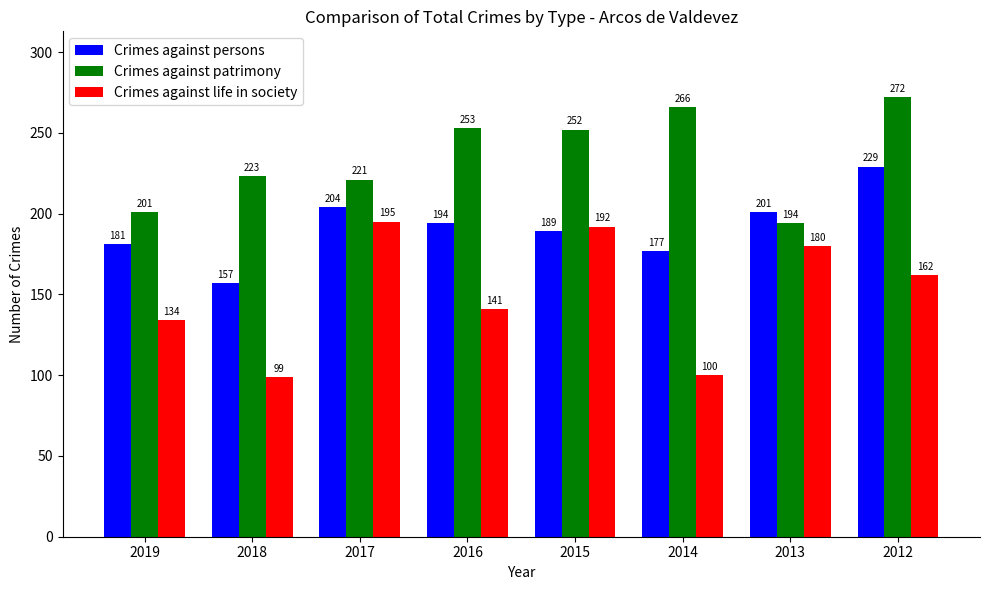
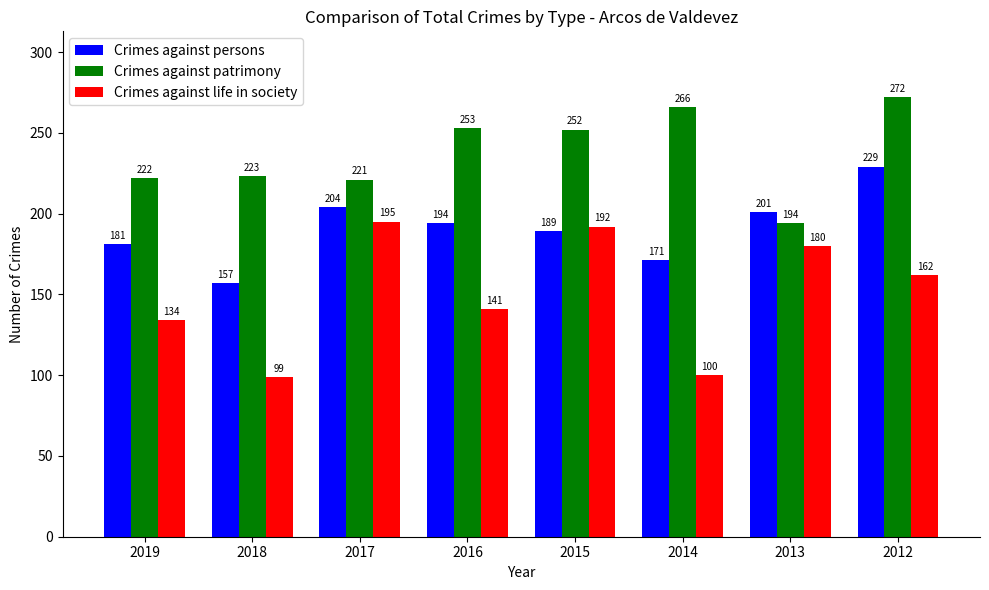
Crimes against patrimony, 2019: 201 -> 222
Crimes against persons, 2014: 177 -> 171
